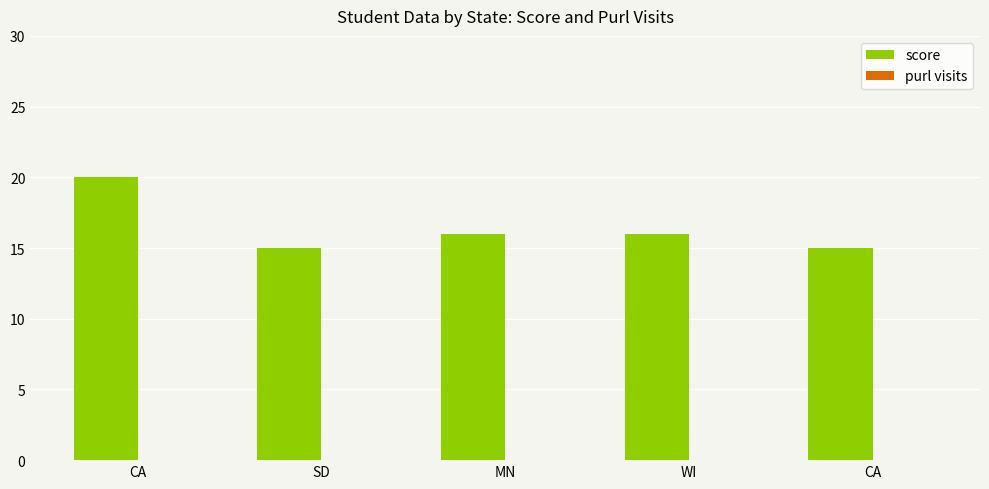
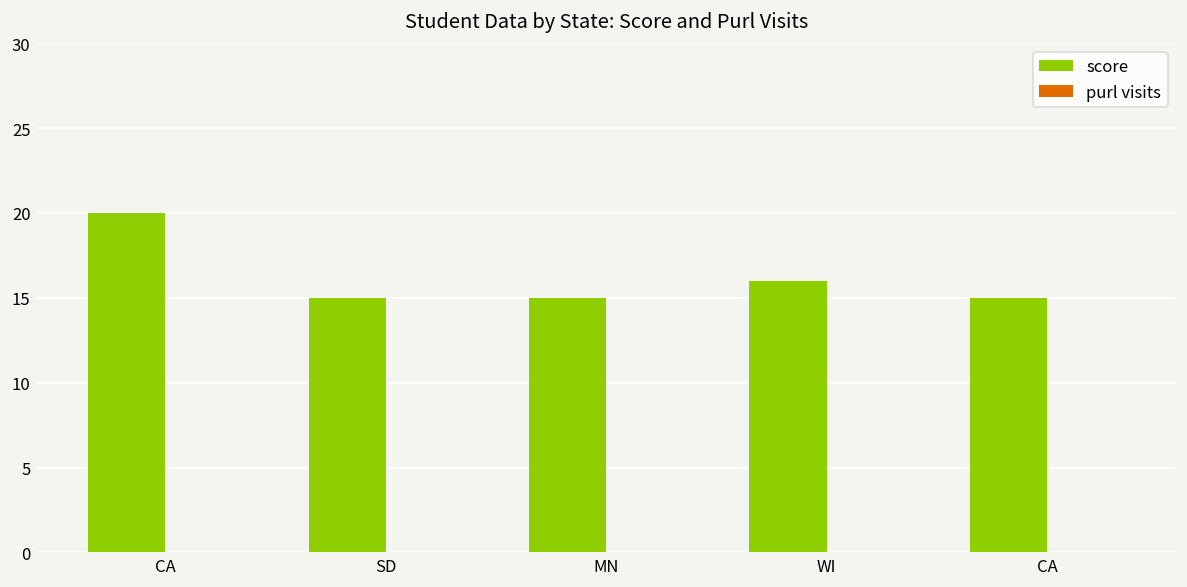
score, MN: 16 -> 15
